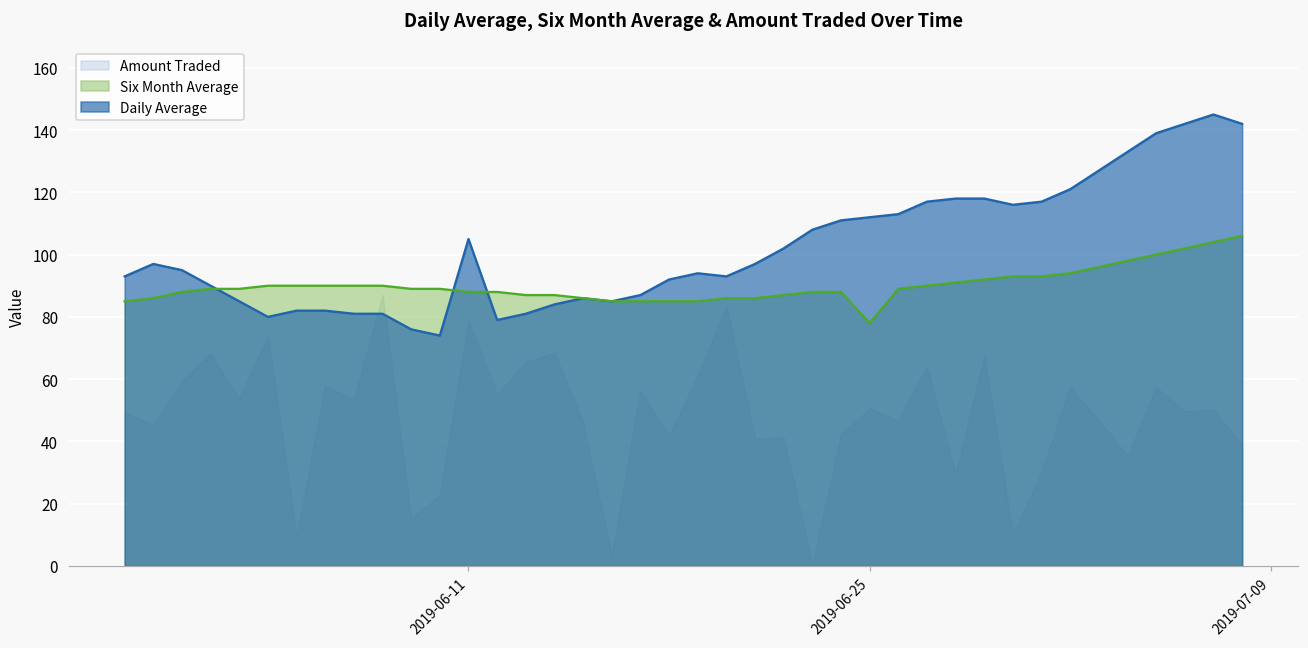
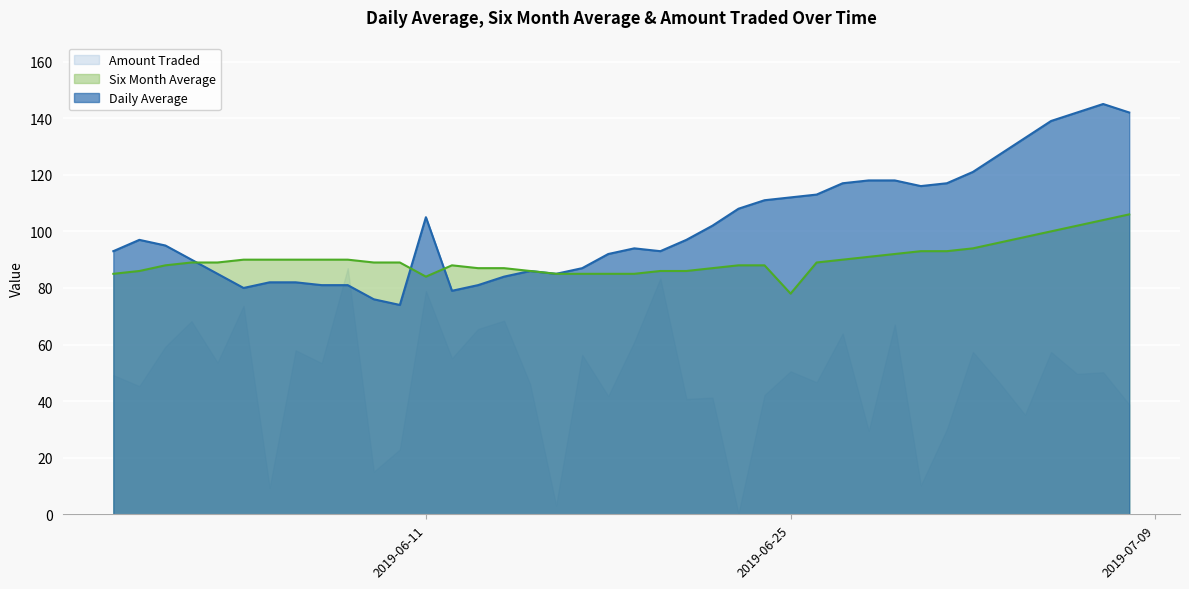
Six Month Average, 2019-06-11: 88 -> 84
